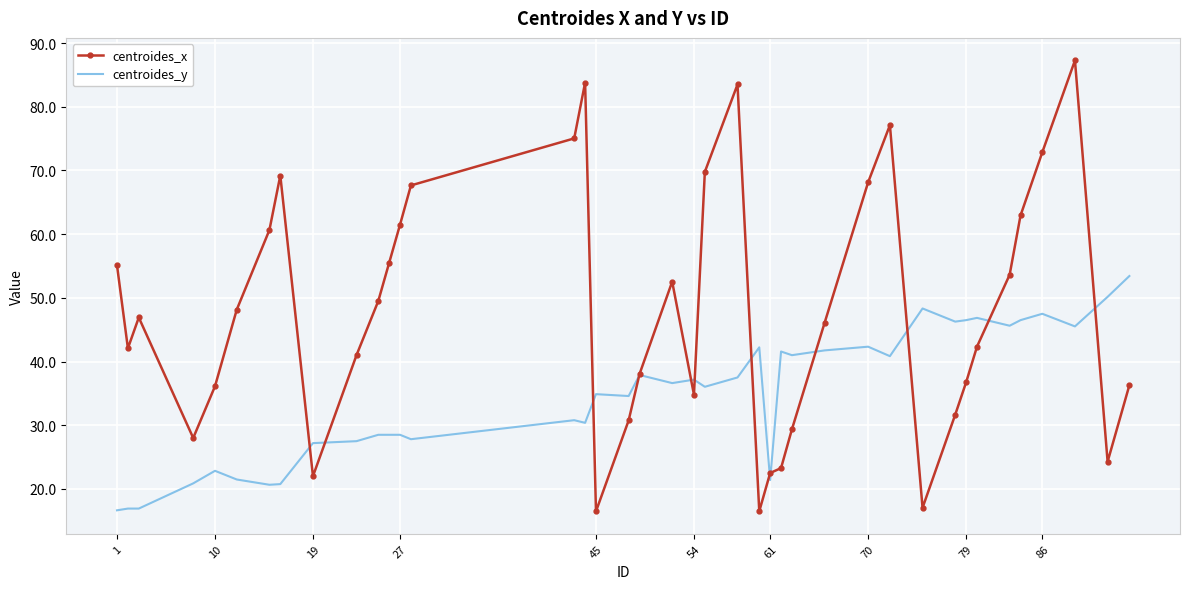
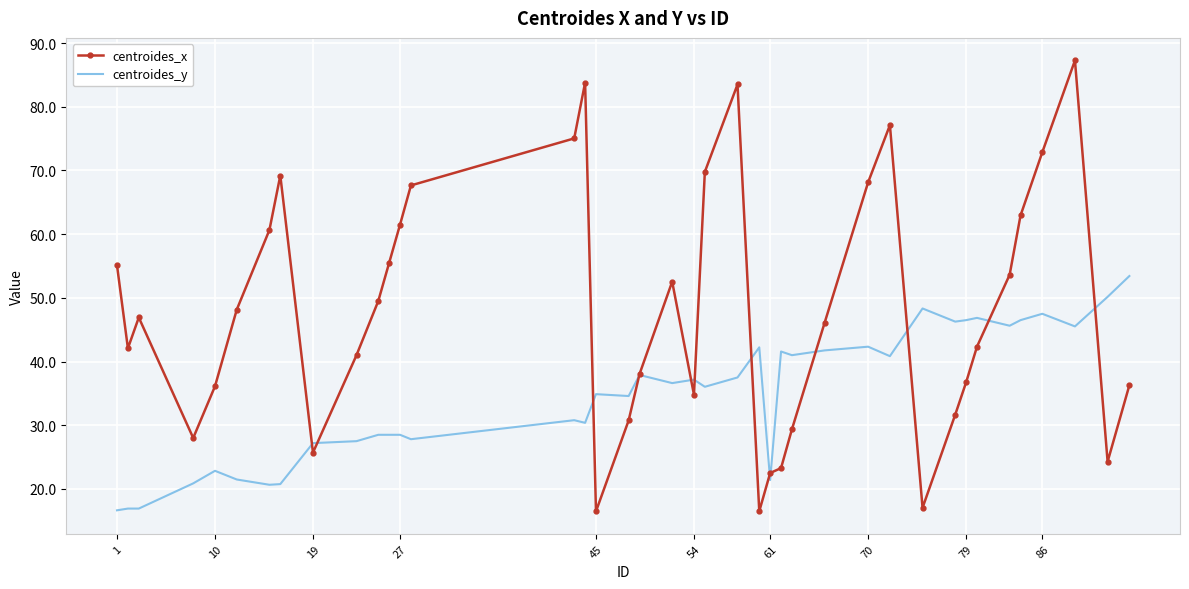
centroides_x, 19: 22 -> 26
